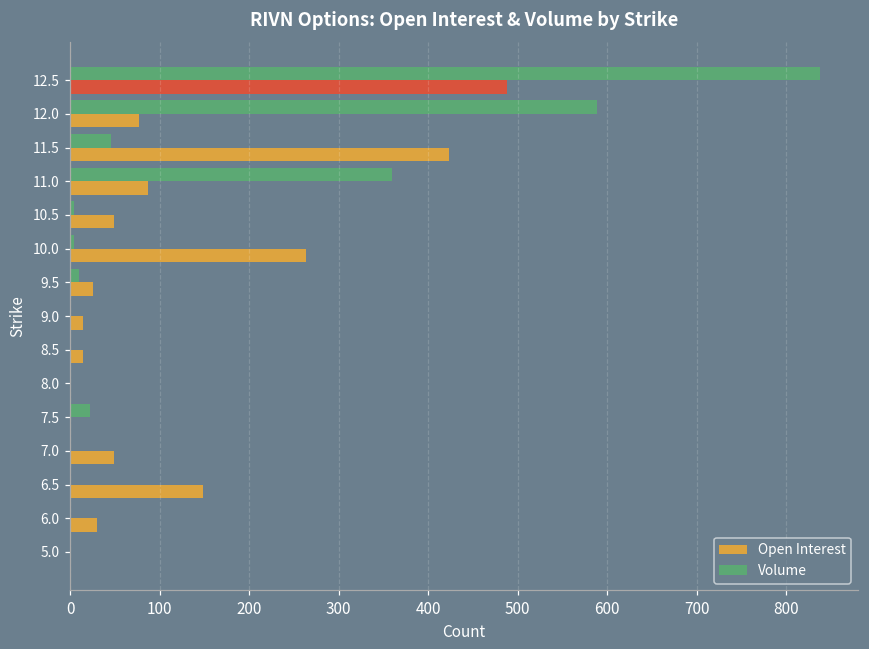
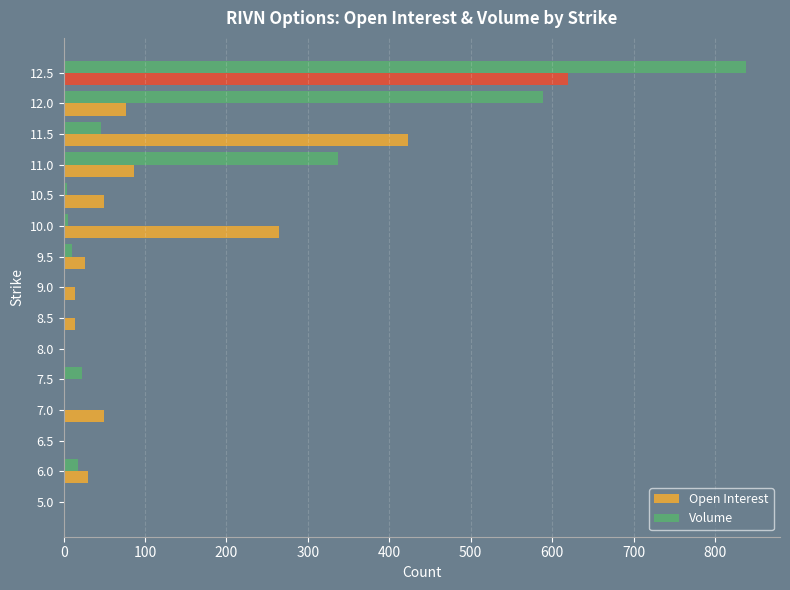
Open Interest, 12.5: 490 -> 620
Volume, 11.0: 360 -> 340
Open Interest, 6.5: 150 -> 0
Volume, 6.0: 0 -> 20
